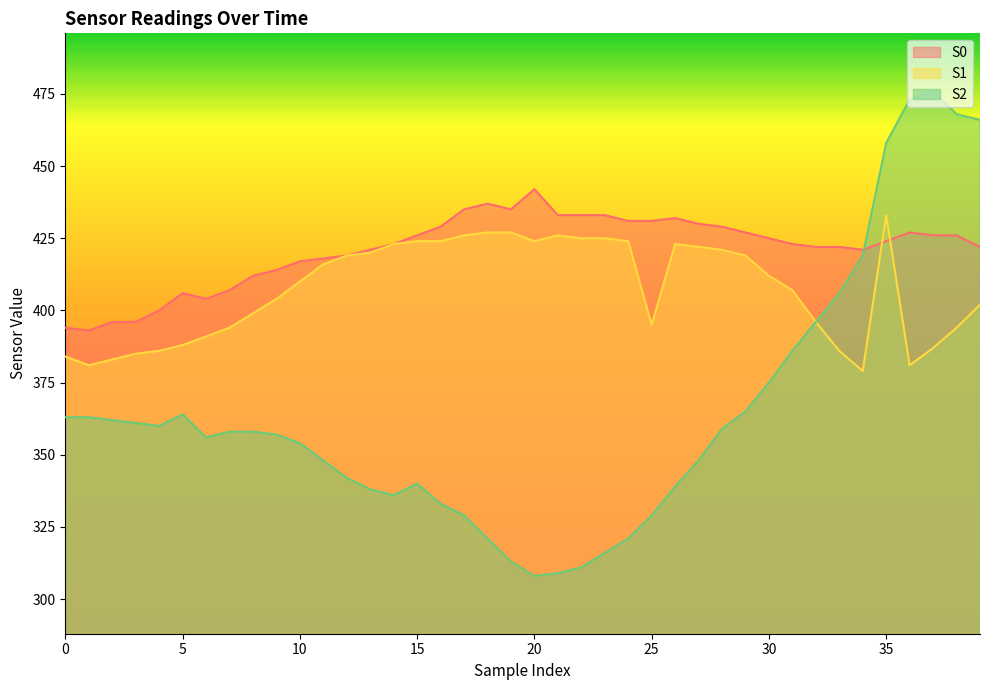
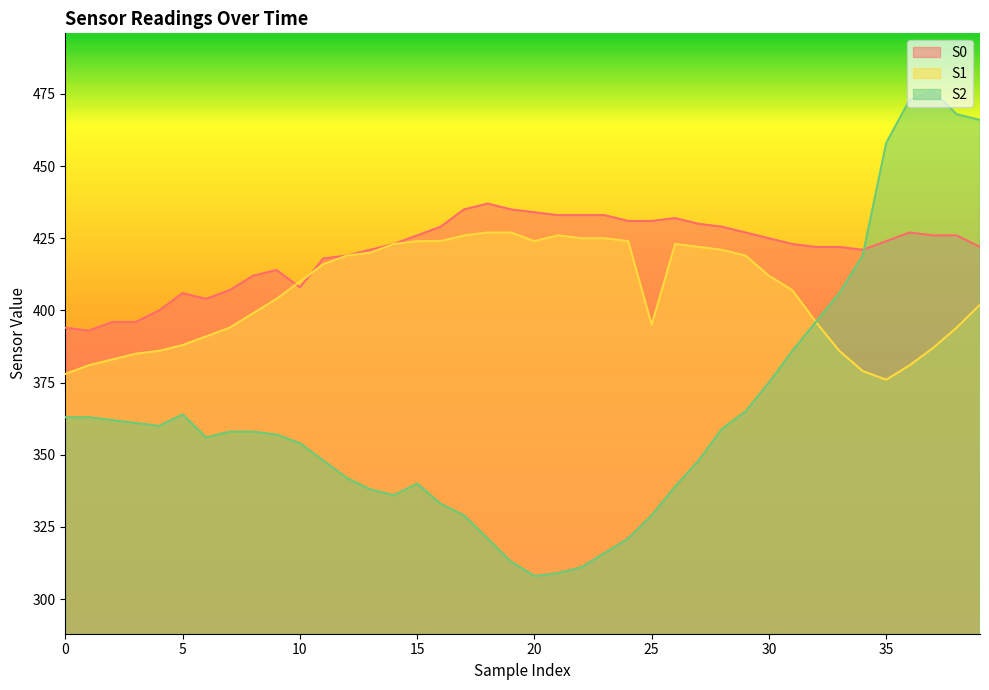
S1, 0: 384 -> 378
S0, 10: 417 -> 408
S0, 20: 442 -> 434
S1, 35: 433 -> 376
